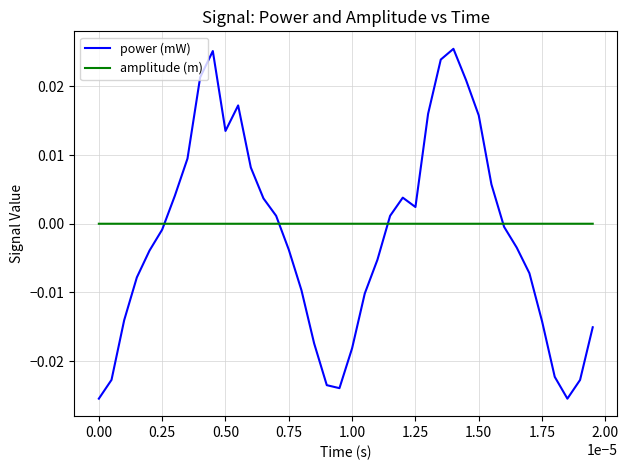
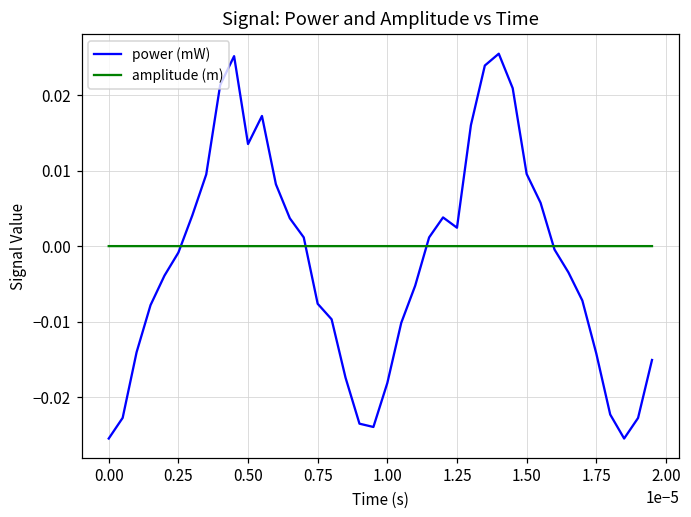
power (mW), 0.75: -0.004 -> -0.008
power (mW), 1.50: 0.016 -> 0.010
